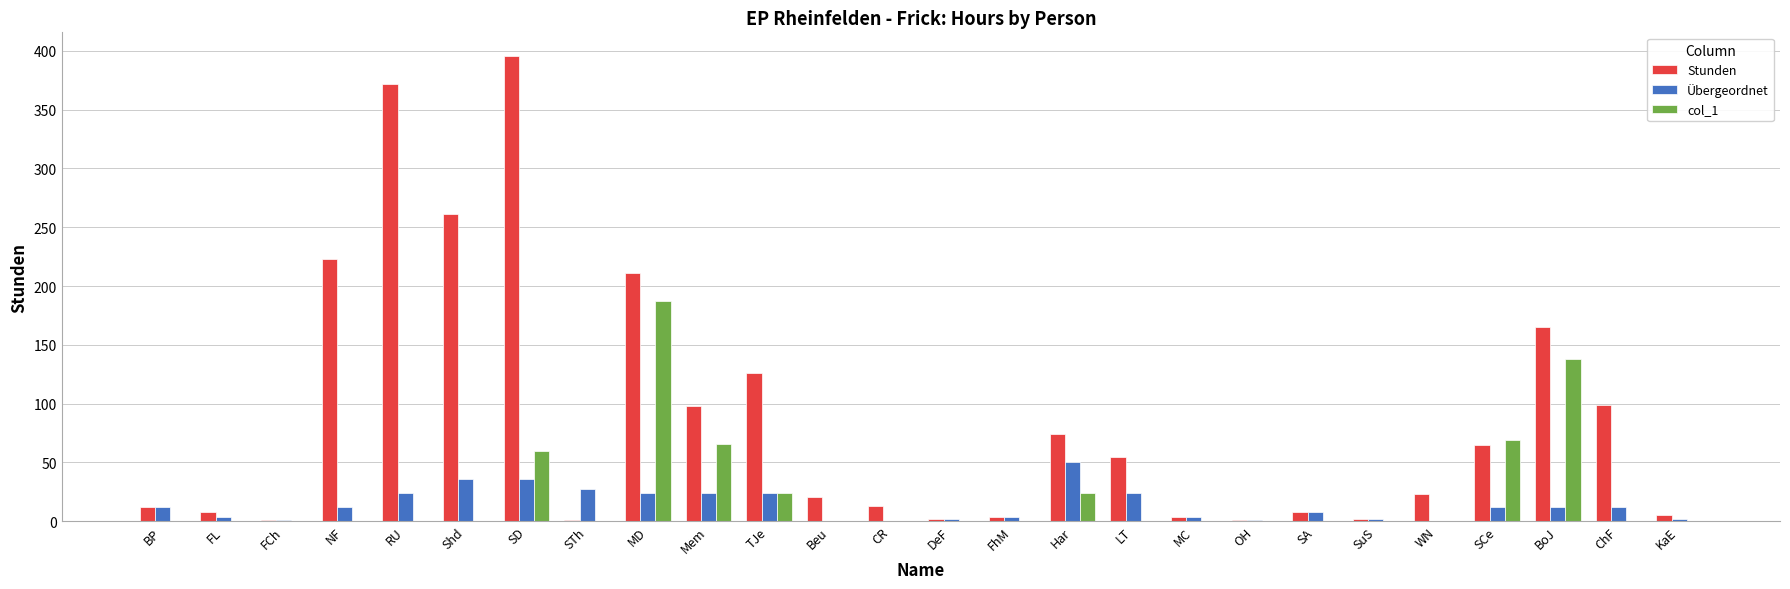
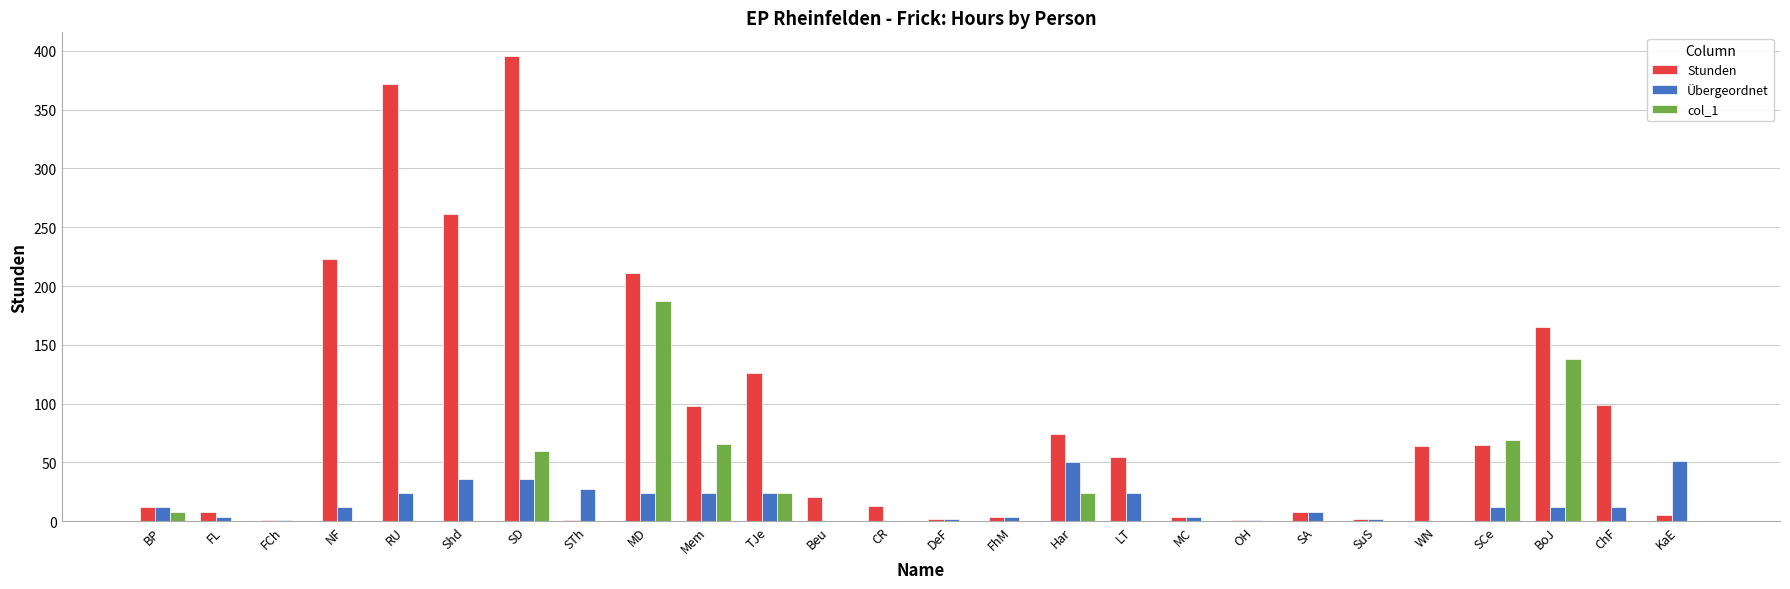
col_1, BP: 0 -> 8
Stunden, WN: 23 -> 64
Übergeordnet, KaE: 2 -> 51
